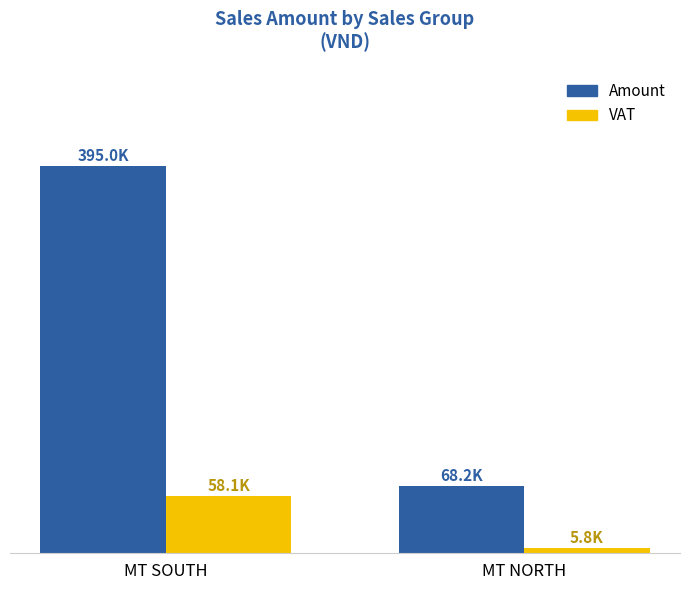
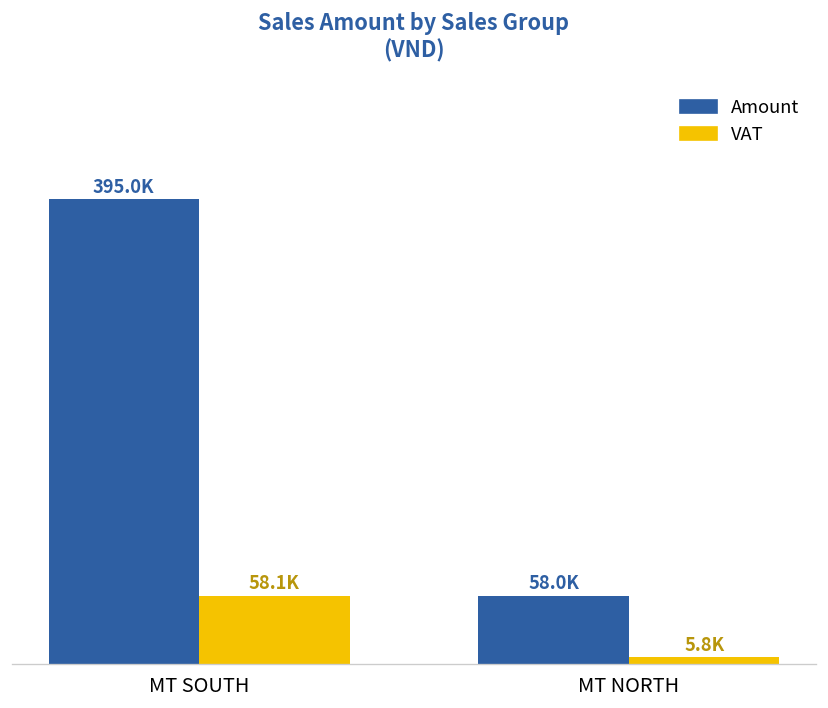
Amount, MT NORTH: 68.2K -> 58.0K
